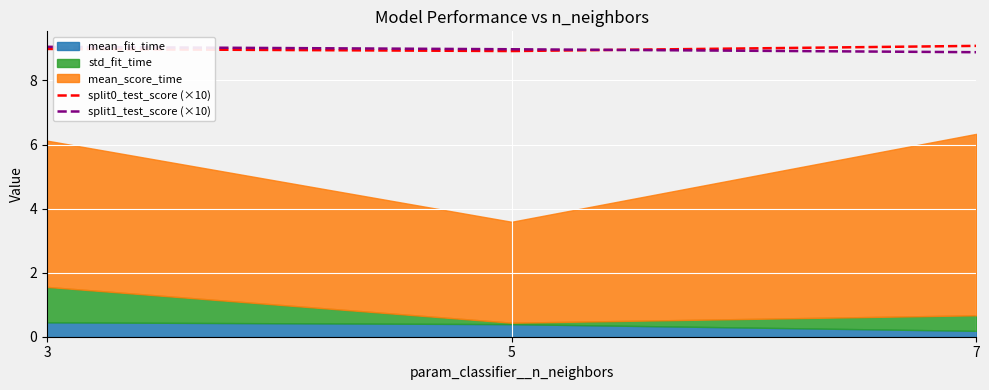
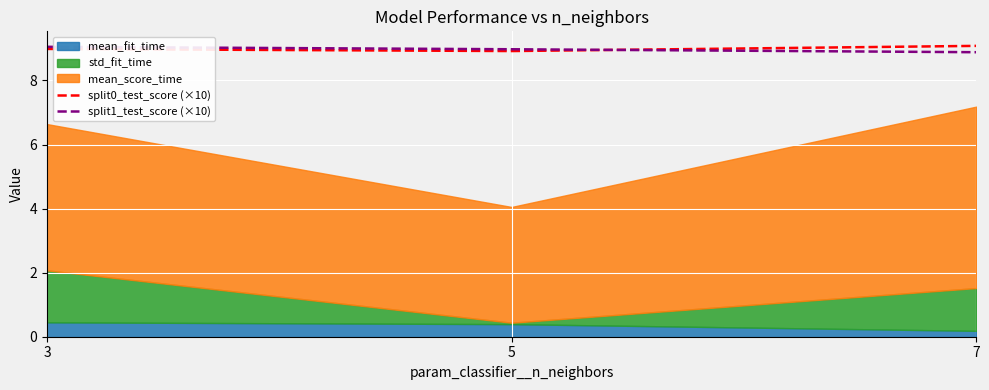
std_fit_time, 3: 1.1 -> 1.6
mean_score_time, 5: 3.2 -> 3.6
std_fit_time, 7: 0.5 -> 1.3
